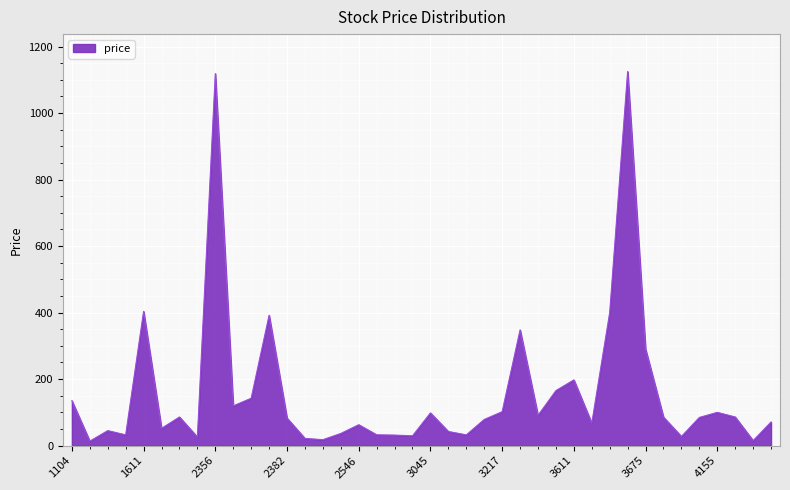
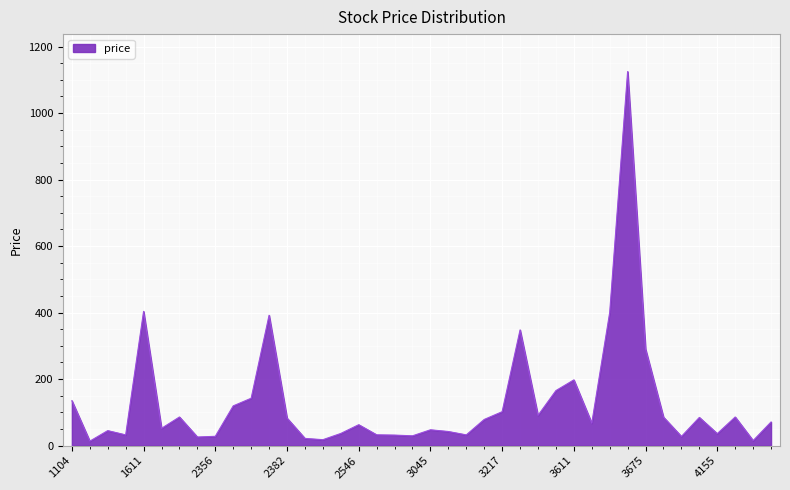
2356: 1120 -> 30
3045: 100 -> 50
4155: 100 -> 40
